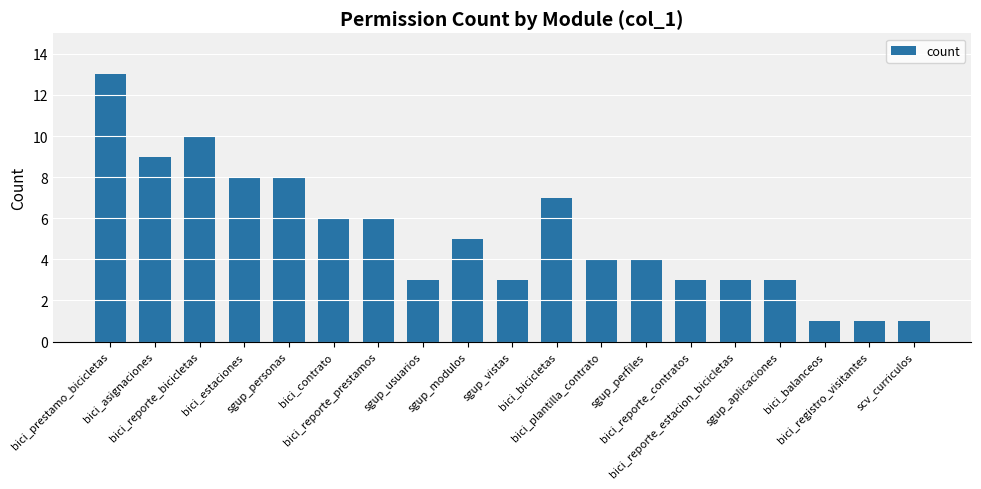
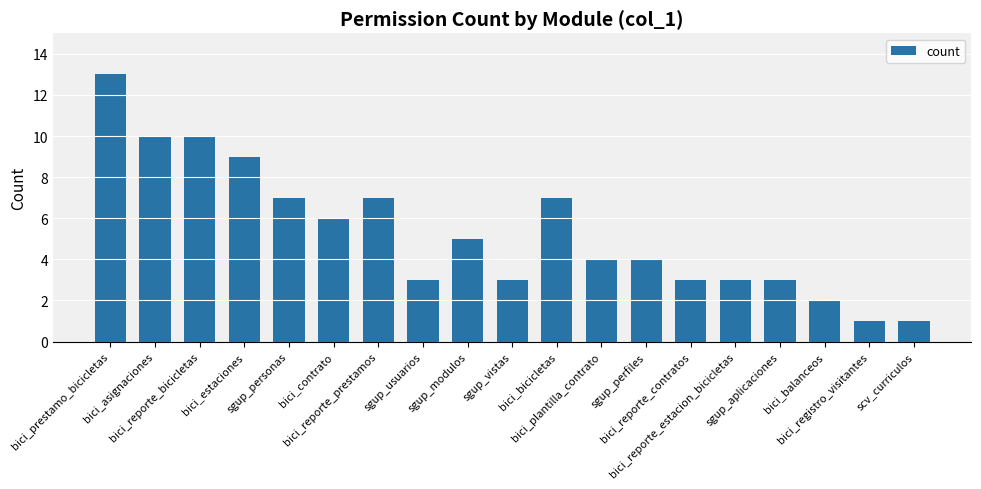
bici_asignaciones: 9 -> 10
bici_estaciones: 8 -> 9
sgup_personas: 8 -> 7
bici_reporte_prestamos: 6 -> 7
bici_balanceos: 1 -> 2
